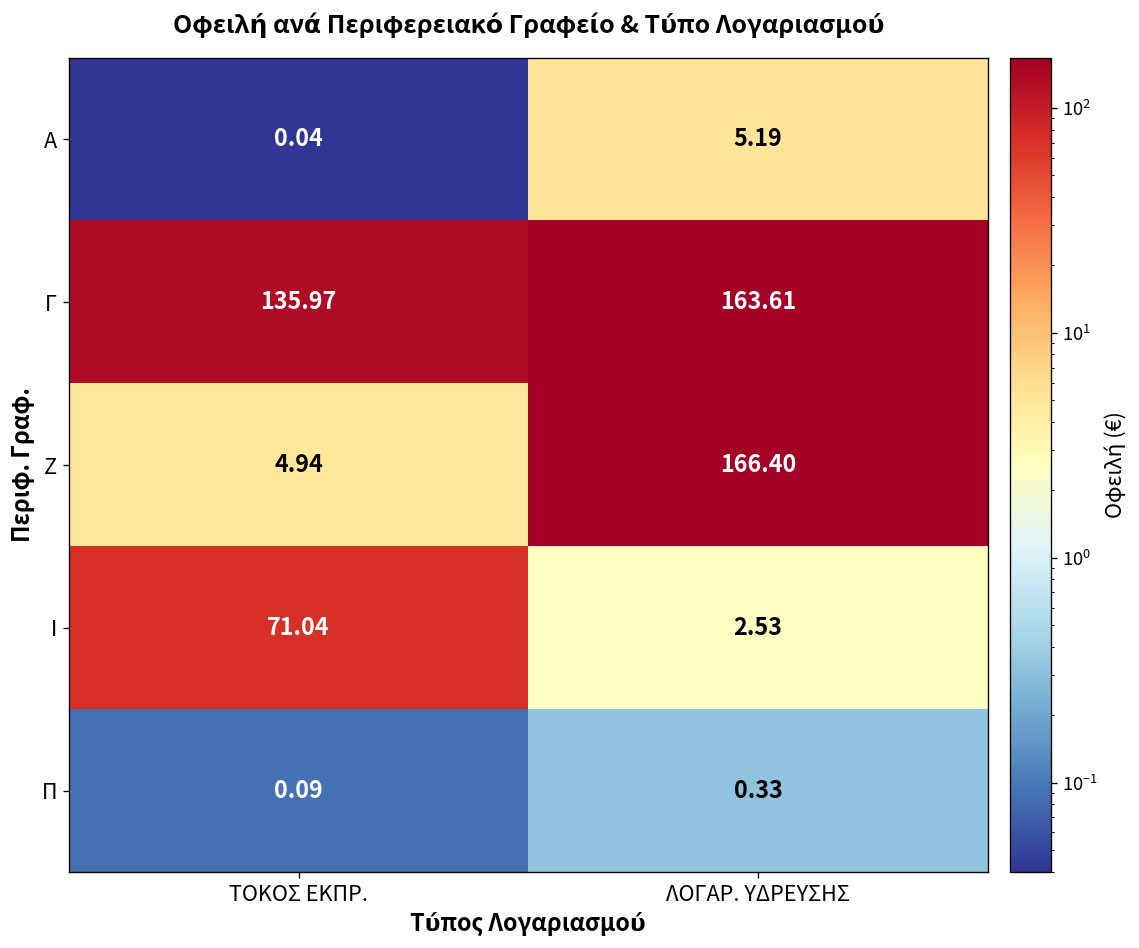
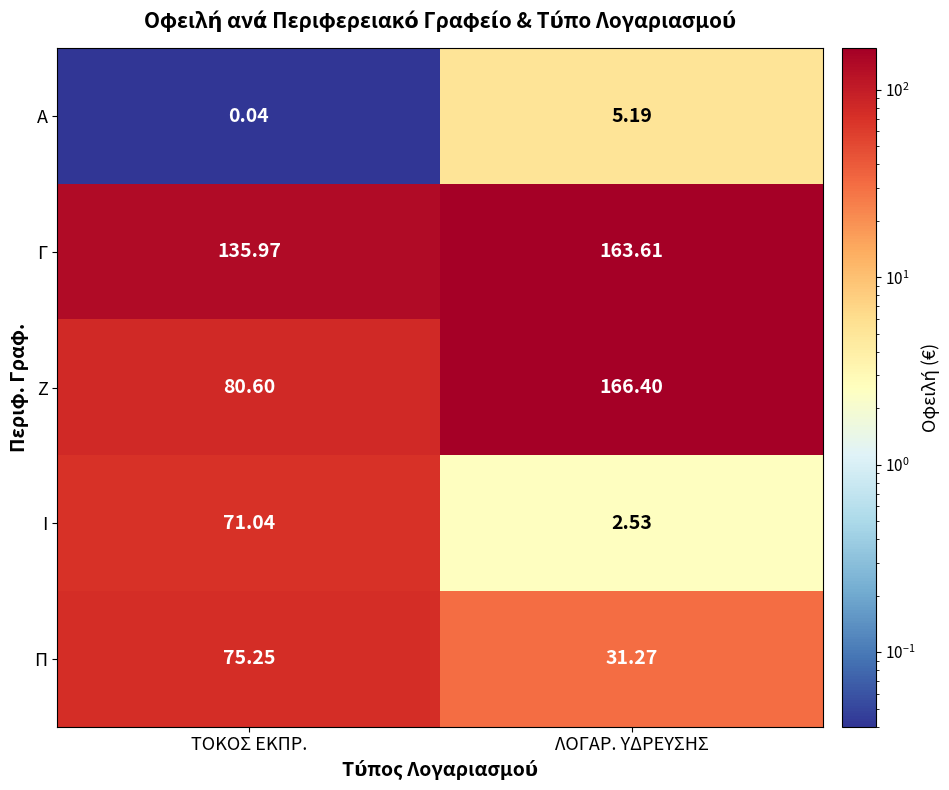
Ζ, ΤΟΚΟΣ ΕΚΠΡ.: 4.94 -> 80.60
Π, ΤΟΚΟΣ ΕΚΠΡ.: 0.09 -> 75.25
Π, ΛΟΓΑΡ. ΥΔΡΕΥΣΗΣ: 0.33 -> 31.27
